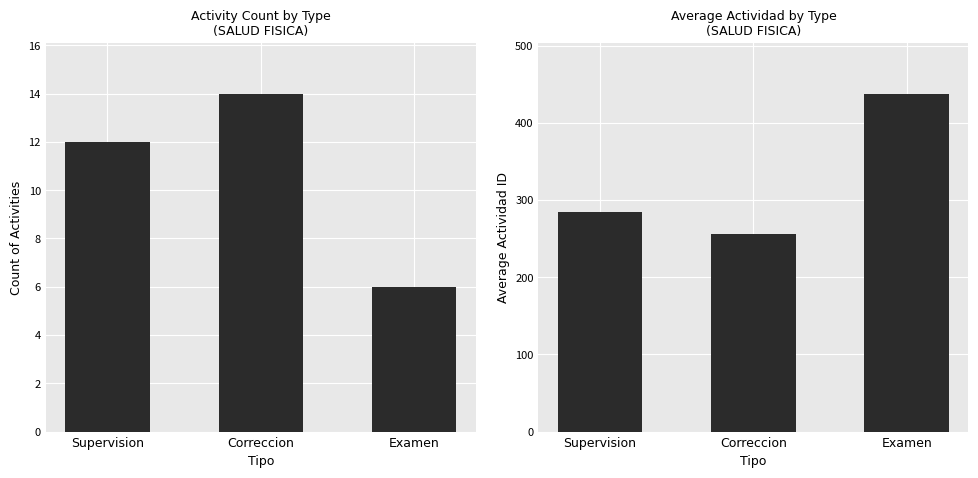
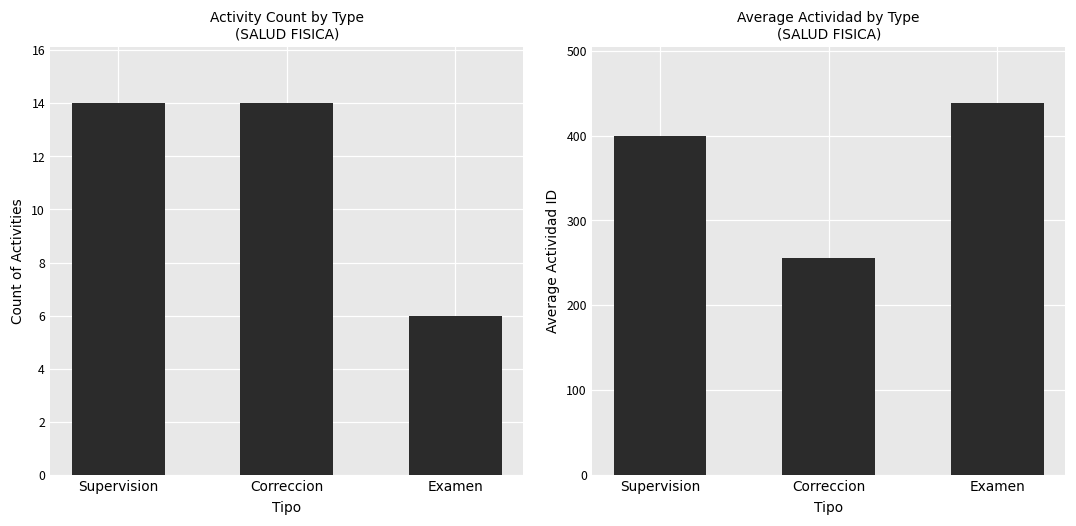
Activity Count by Type (SALUD FISICA), Supervision: 12 -> 14
Average Actividad by Type (SALUD FISICA), Supervision: 280 -> 400
